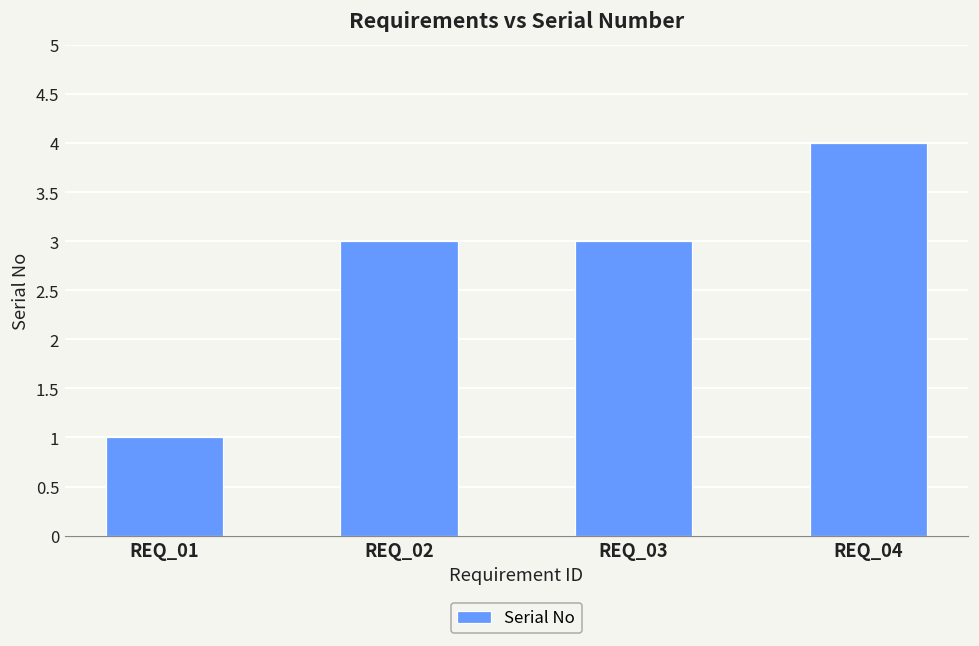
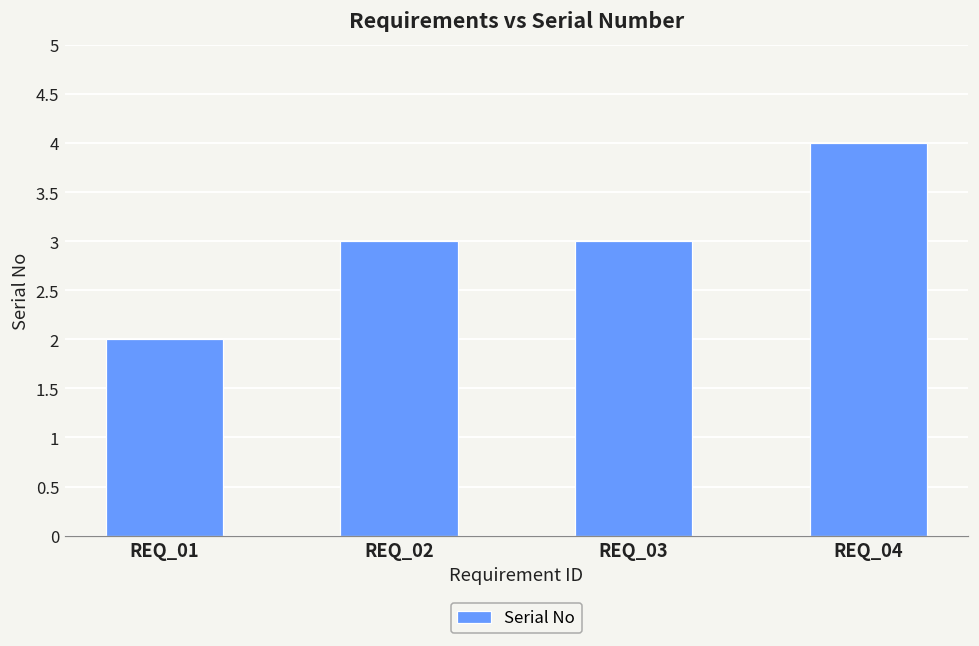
REQ_01: 1 -> 2
